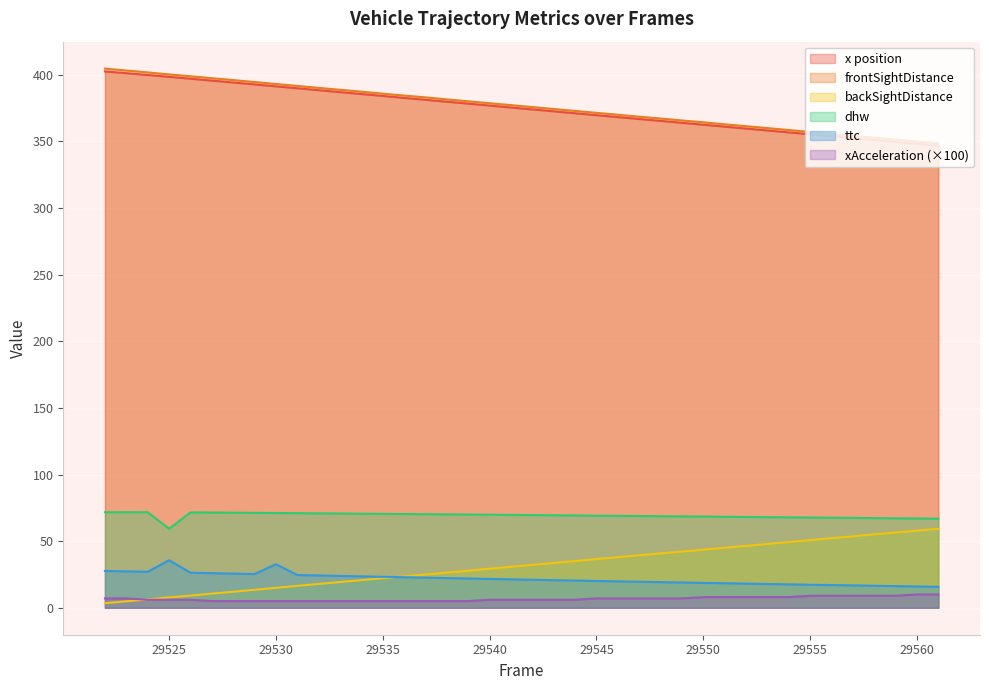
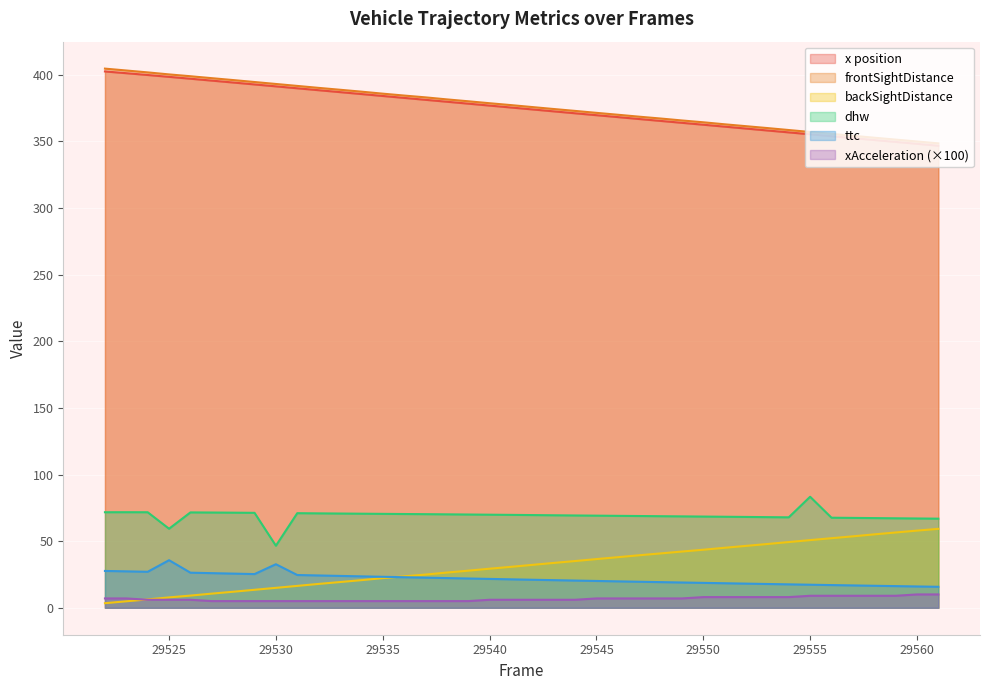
dhw, 29530: 71 -> 47
dhw, 29555: 68 -> 83
